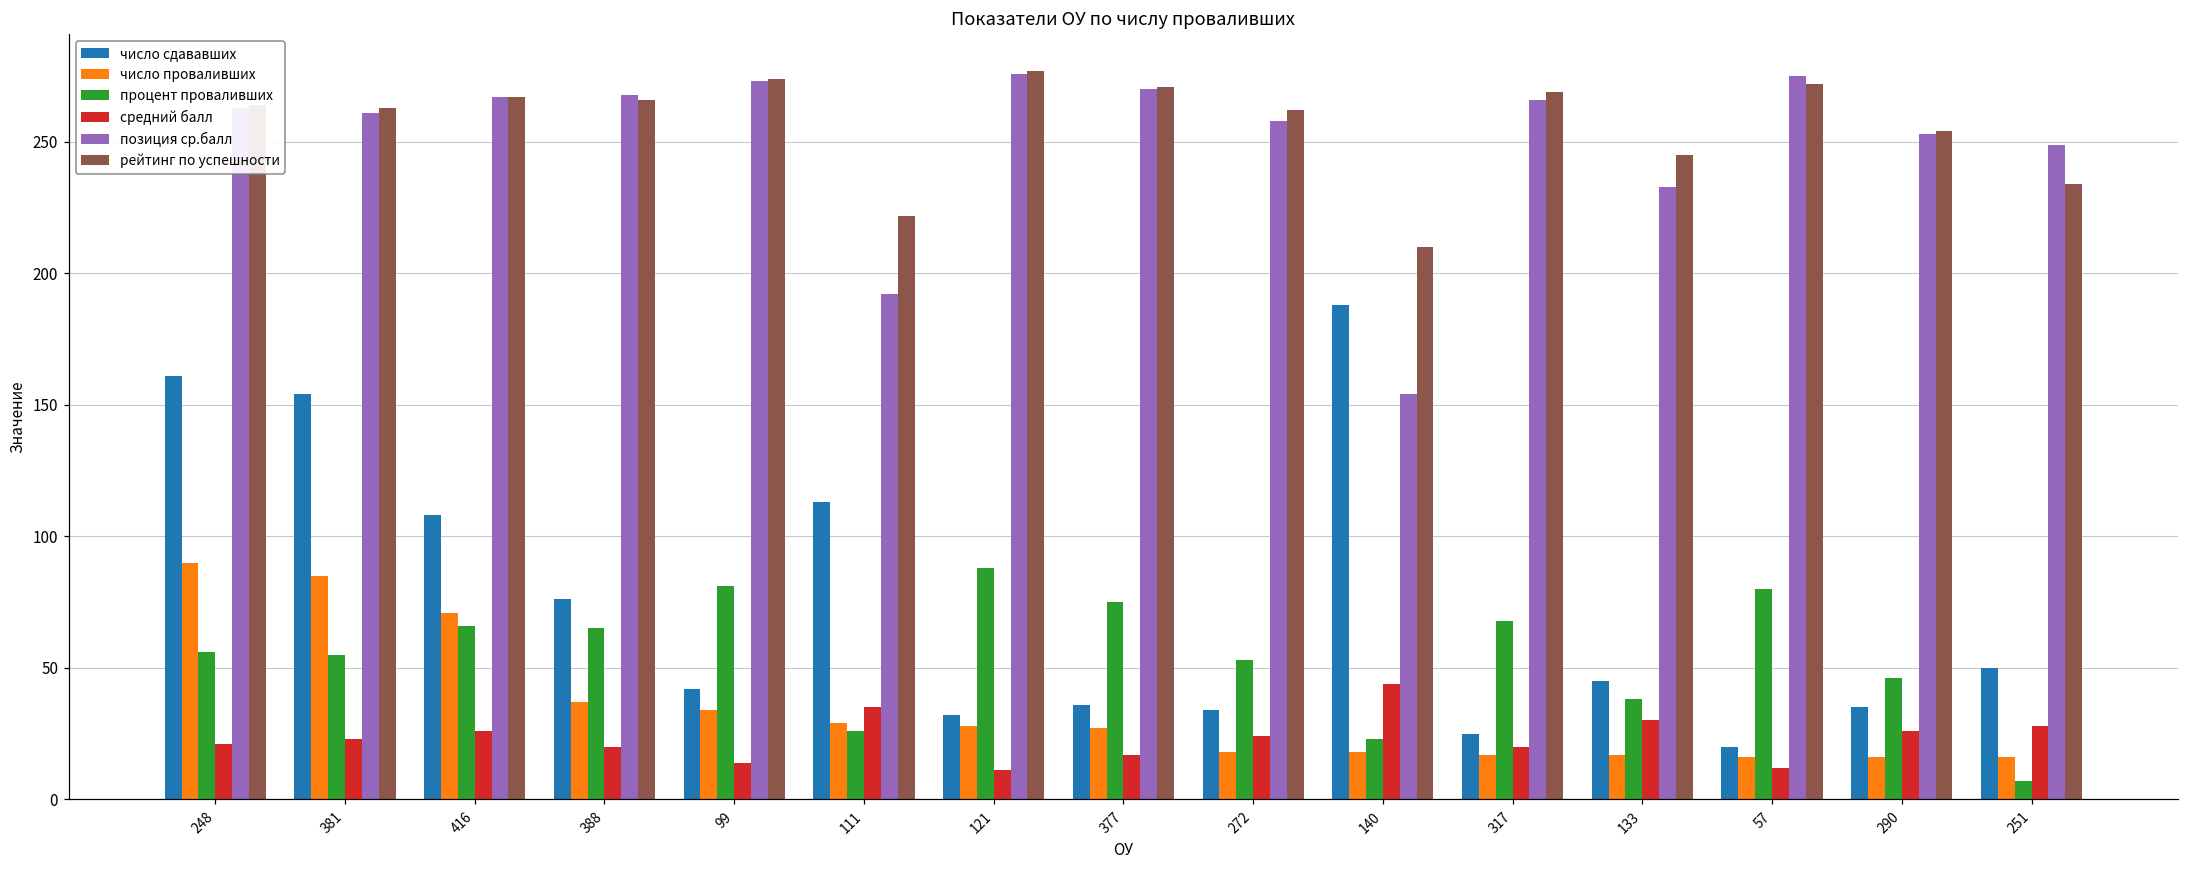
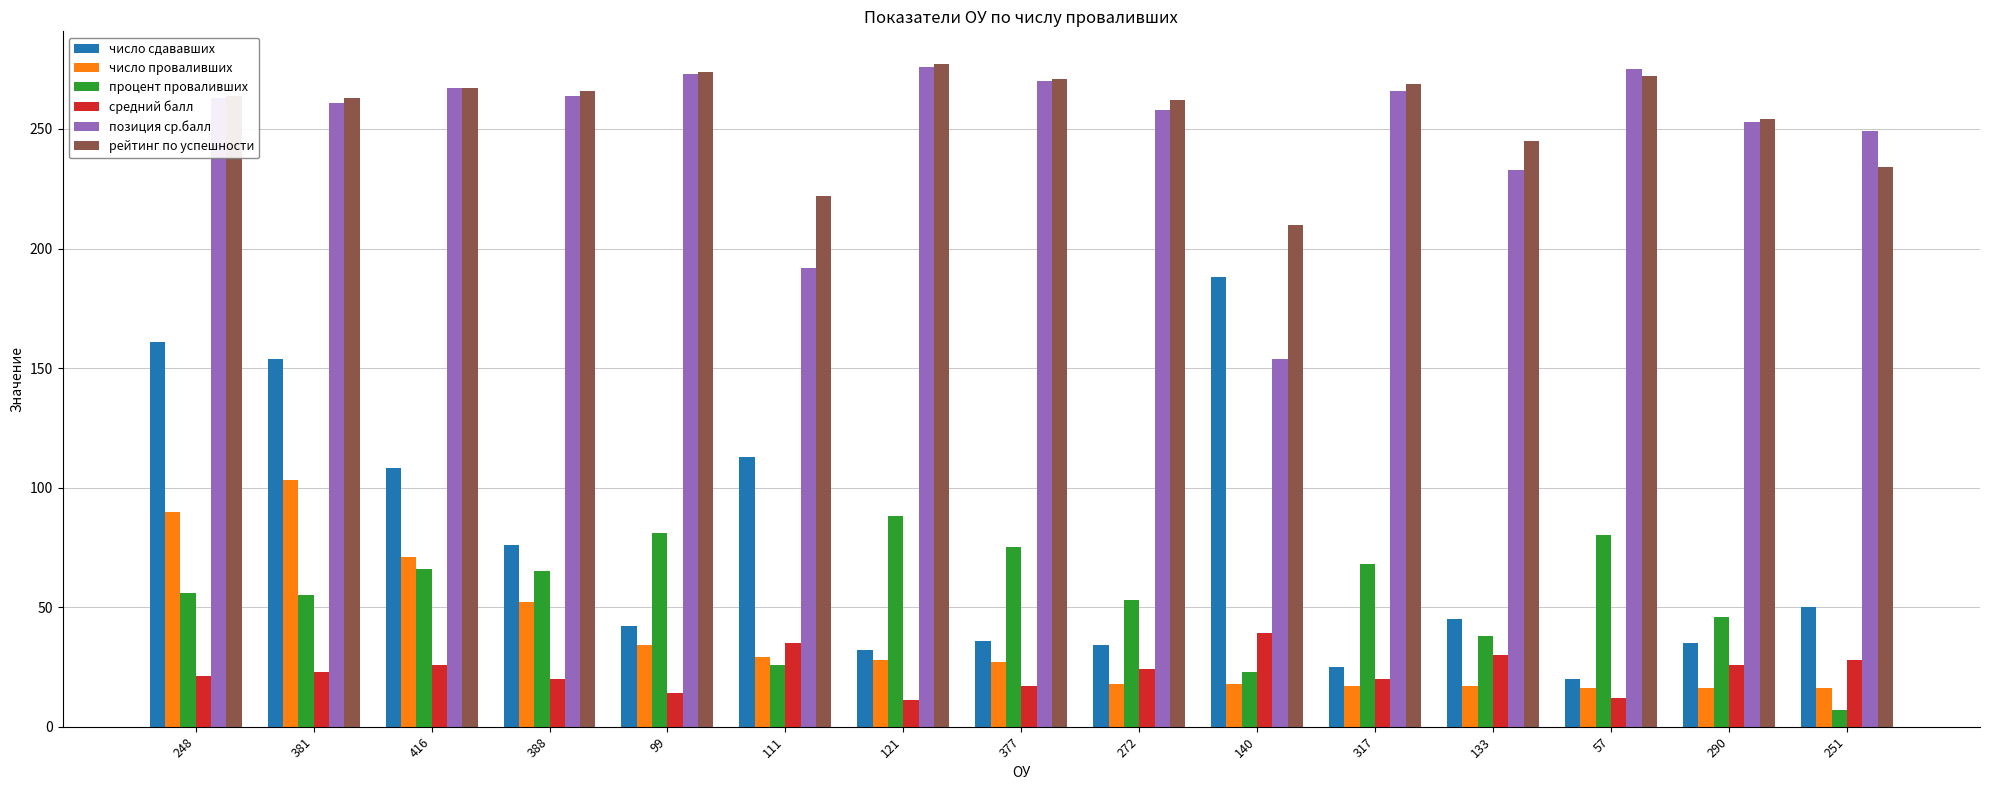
число проваливших, 381: 85 -> 103
число проваливших, 388: 37 -> 52
позиция ср.балл, 388: 268 -> 264
средний балл, 140: 44 -> 39
